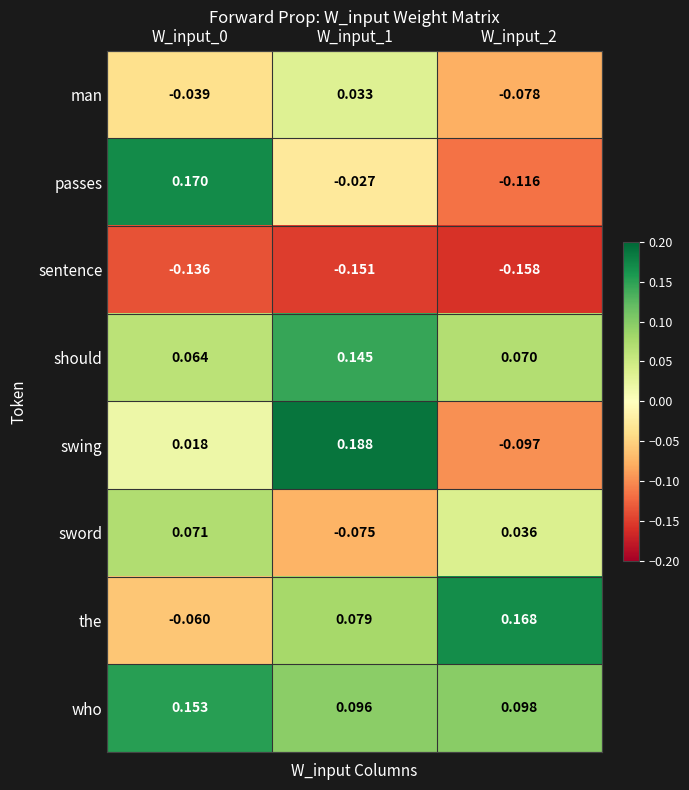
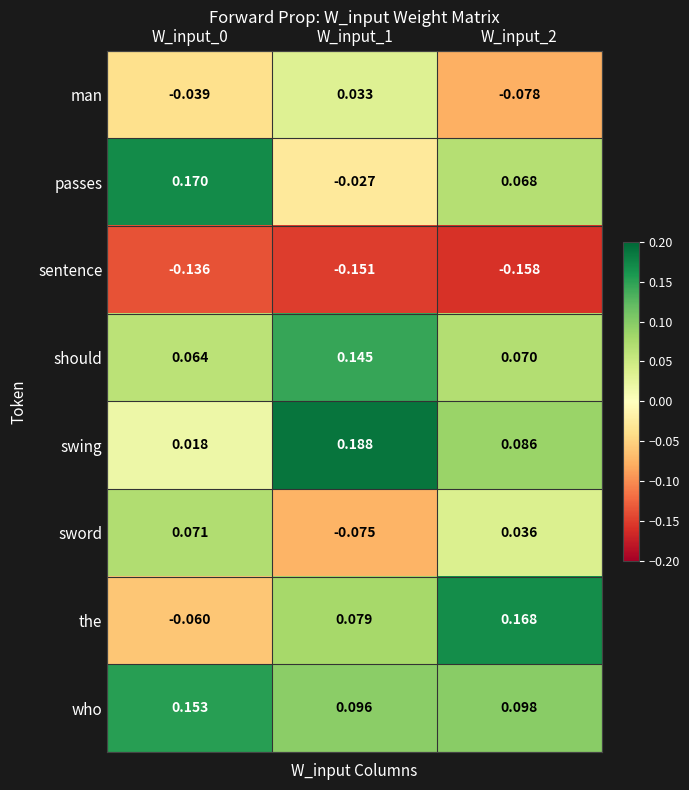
passes, W_input_2: -0.116 -> 0.068
swing, W_input_2: -0.097 -> 0.086
